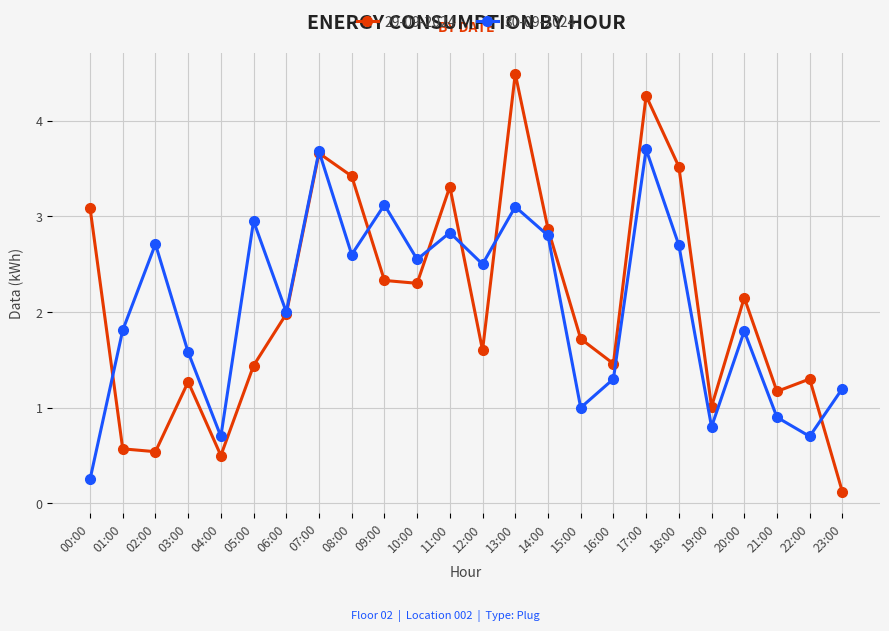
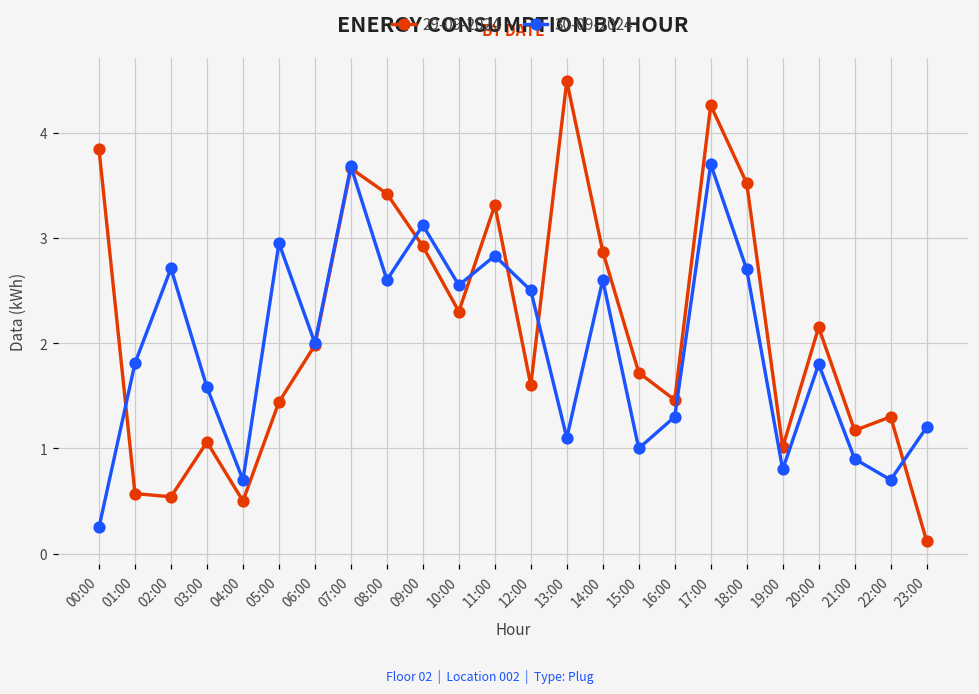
29-09-2024, 00:00: 3.1 -> 3.8
29-09-2024, 03:00: 1.3 -> 1.1
29-09-2024, 09:00: 2.3 -> 2.9
30-09-2024, 13:00: 3.1 -> 1.1
30-09-2024, 14:00: 2.8 -> 2.6
